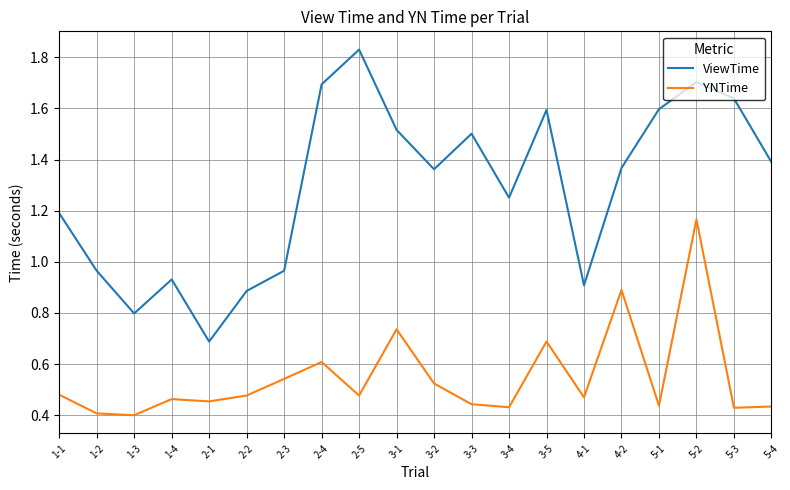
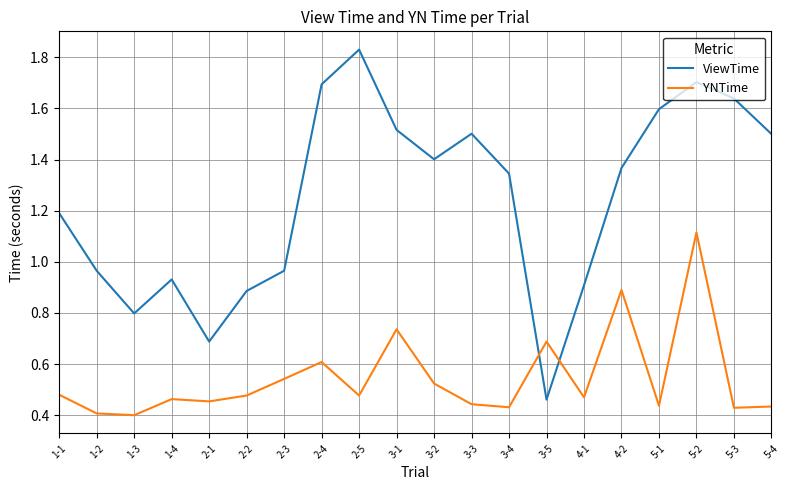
ViewTime, 3-2: 1.36 -> 1.40
ViewTime, 3-4: 1.25 -> 1.35
ViewTime, 3-5: 1.59 -> 0.46
YNTime, 5-2: 1.17 -> 1.12
ViewTime, 5-4: 1.39 -> 1.50
